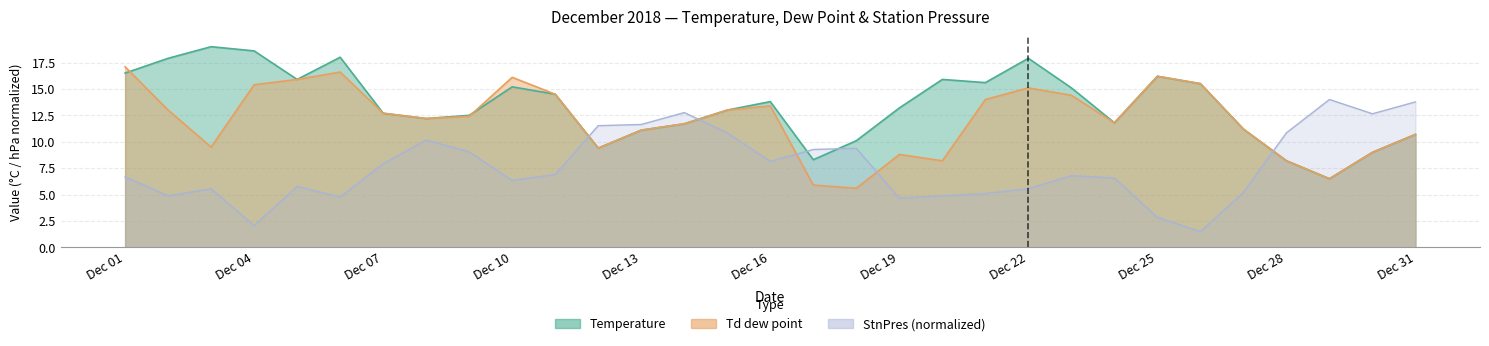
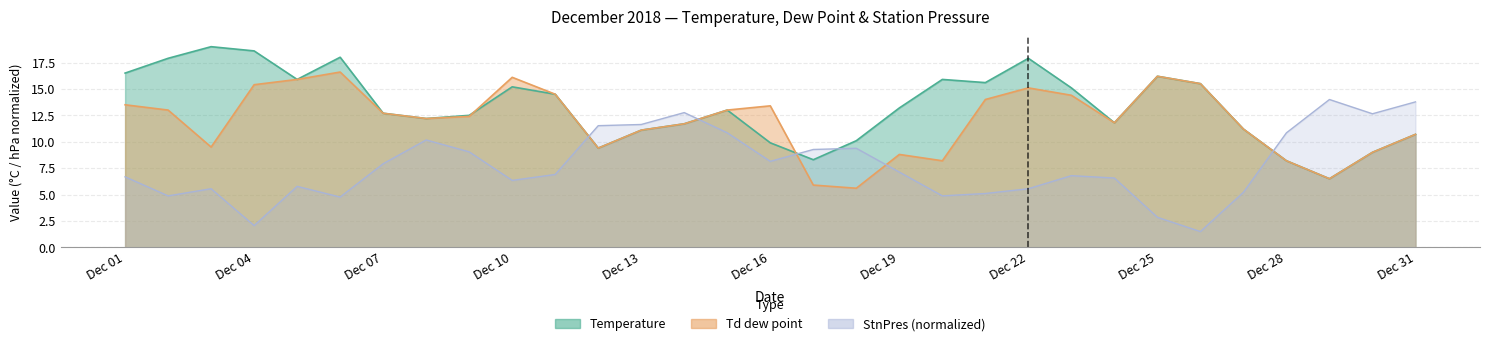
Td dew point, Dec 01: 17.1 -> 13.5
Temperature, Dec 16: 13.8 -> 9.9
StnPres (normalized), Dec 19: 4.7 -> 7.1
